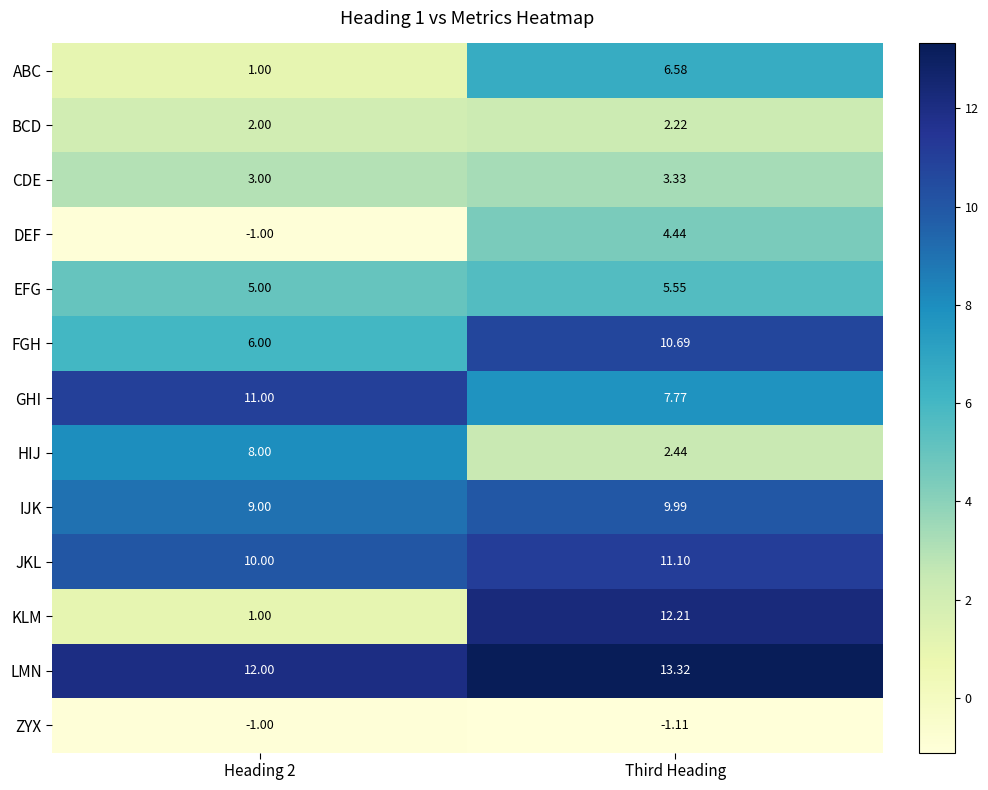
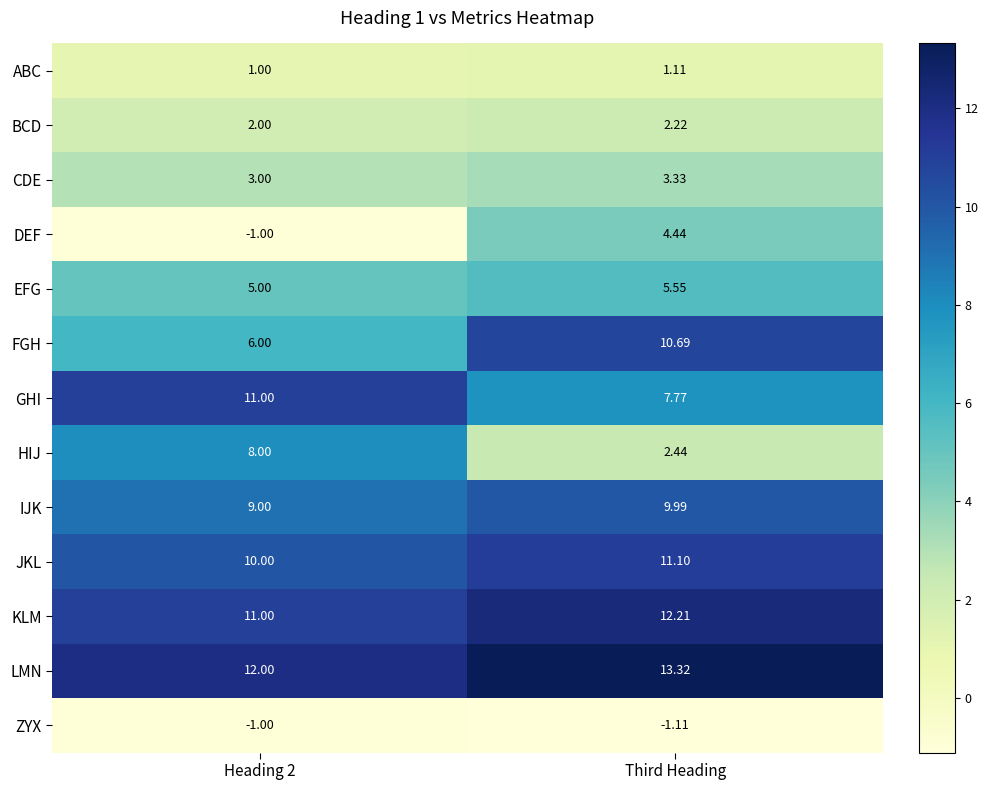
ABC, Third Heading: 6.58 -> 1.11
KLM, Heading 2: 1.00 -> 11.00
